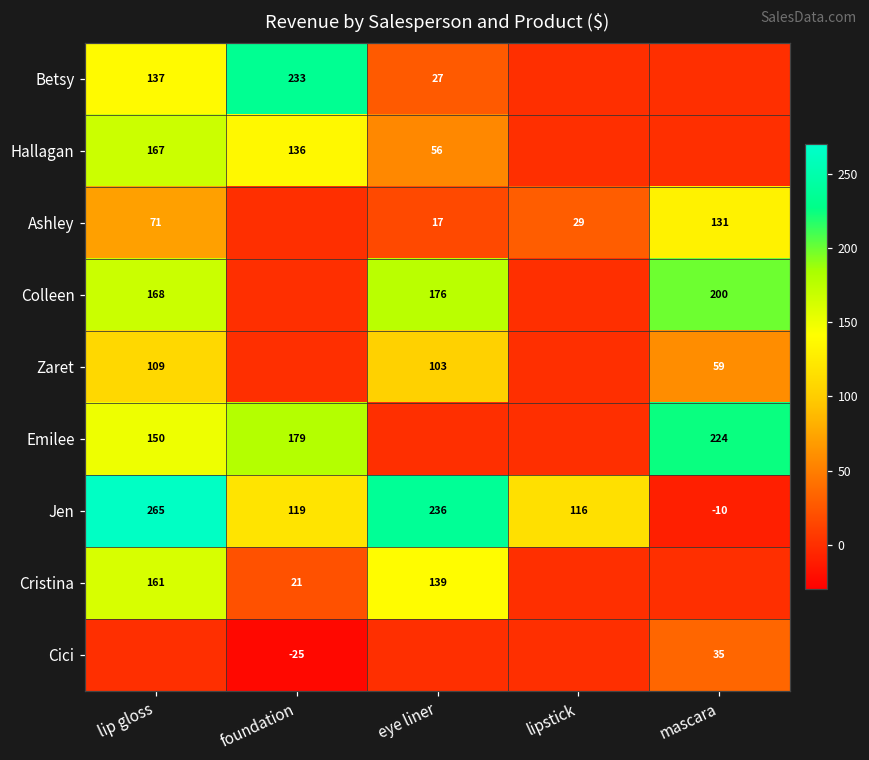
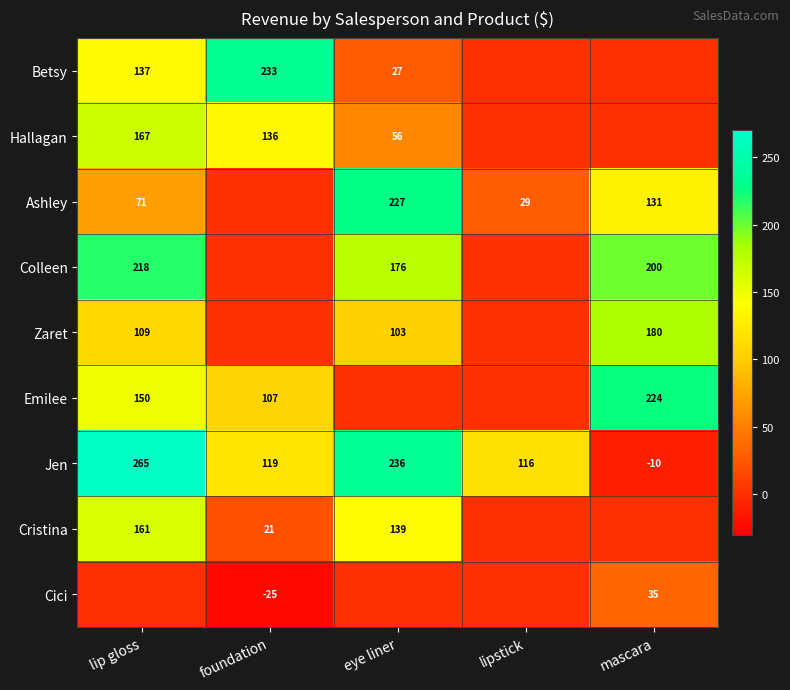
Ashley, eye liner: 17 -> 227
Colleen, lip gloss: 168 -> 218
Zaret, mascara: 59 -> 180
Emilee, foundation: 179 -> 107
